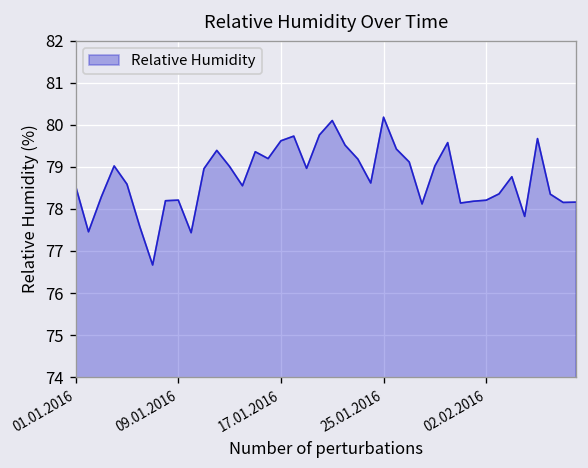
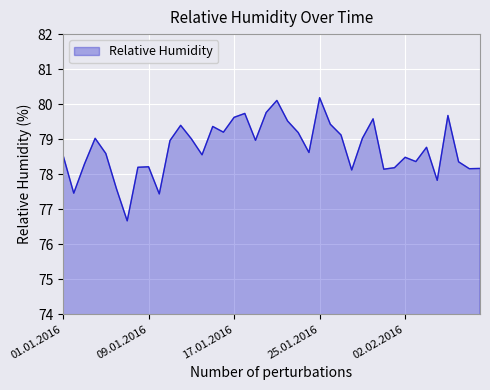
02.02.2016: 78.2 -> 78.5
